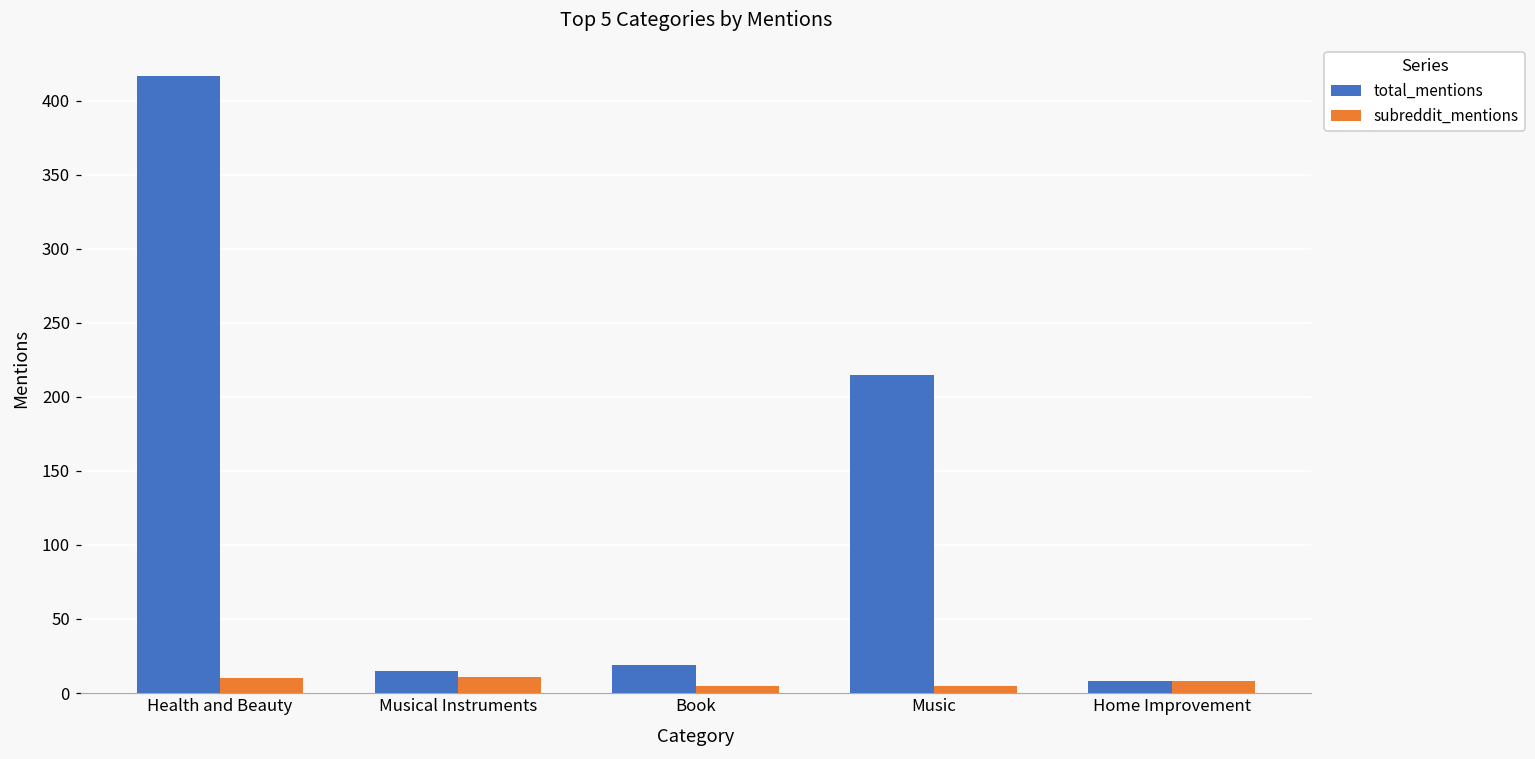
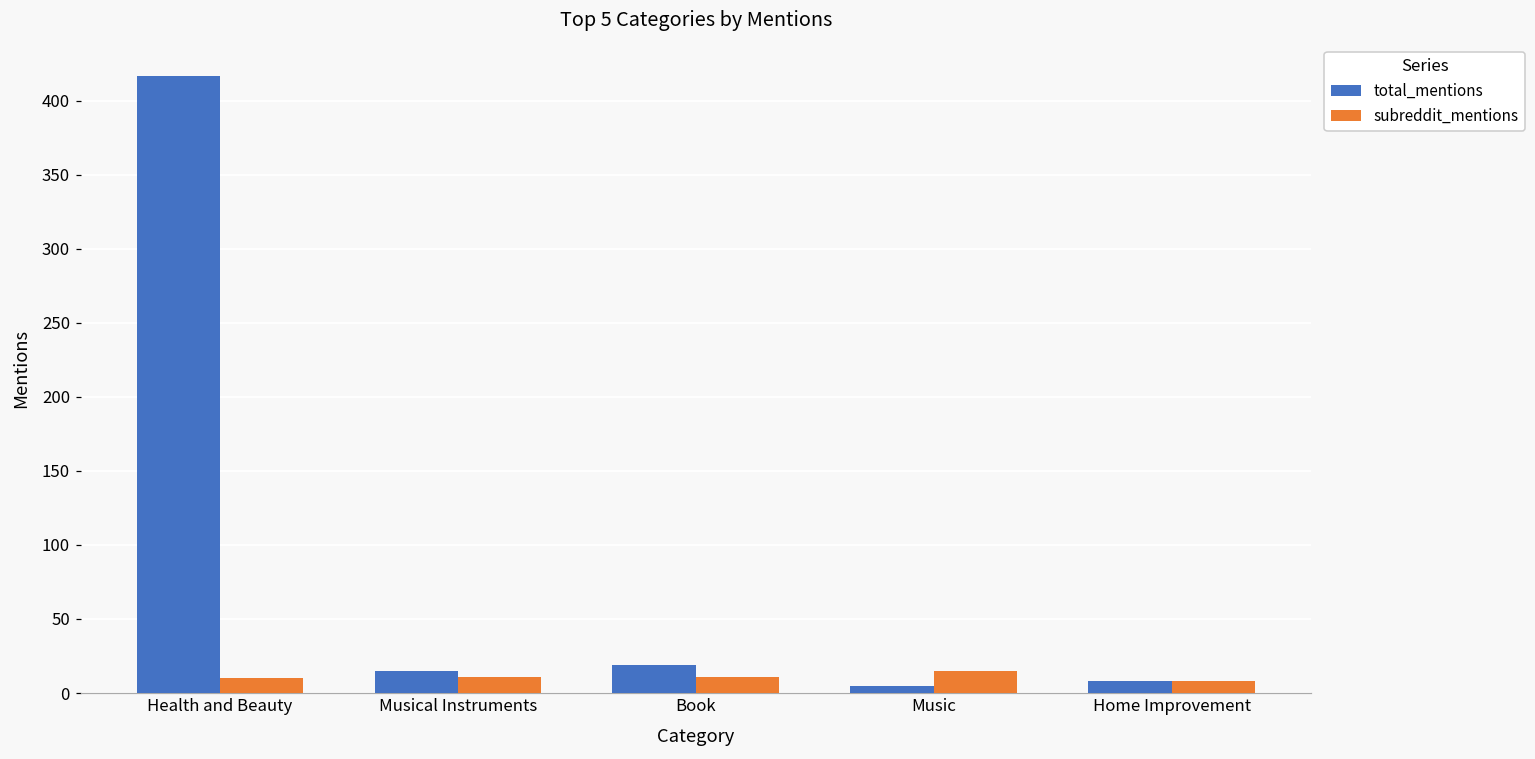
subreddit_mentions, Book: 5 -> 11
total_mentions, Music: 215 -> 5
subreddit_mentions, Music: 5 -> 15
